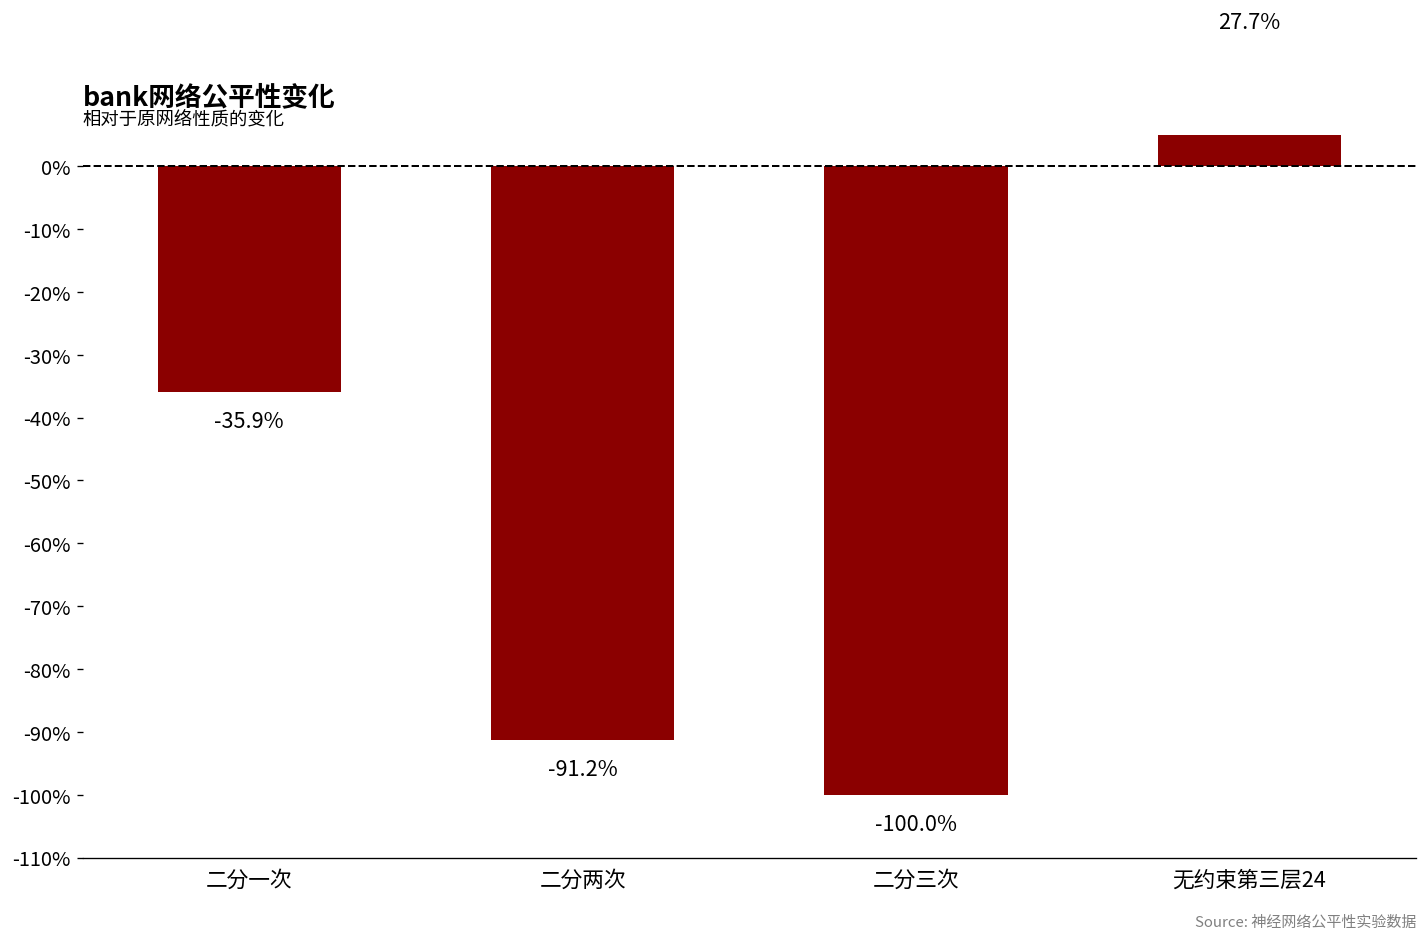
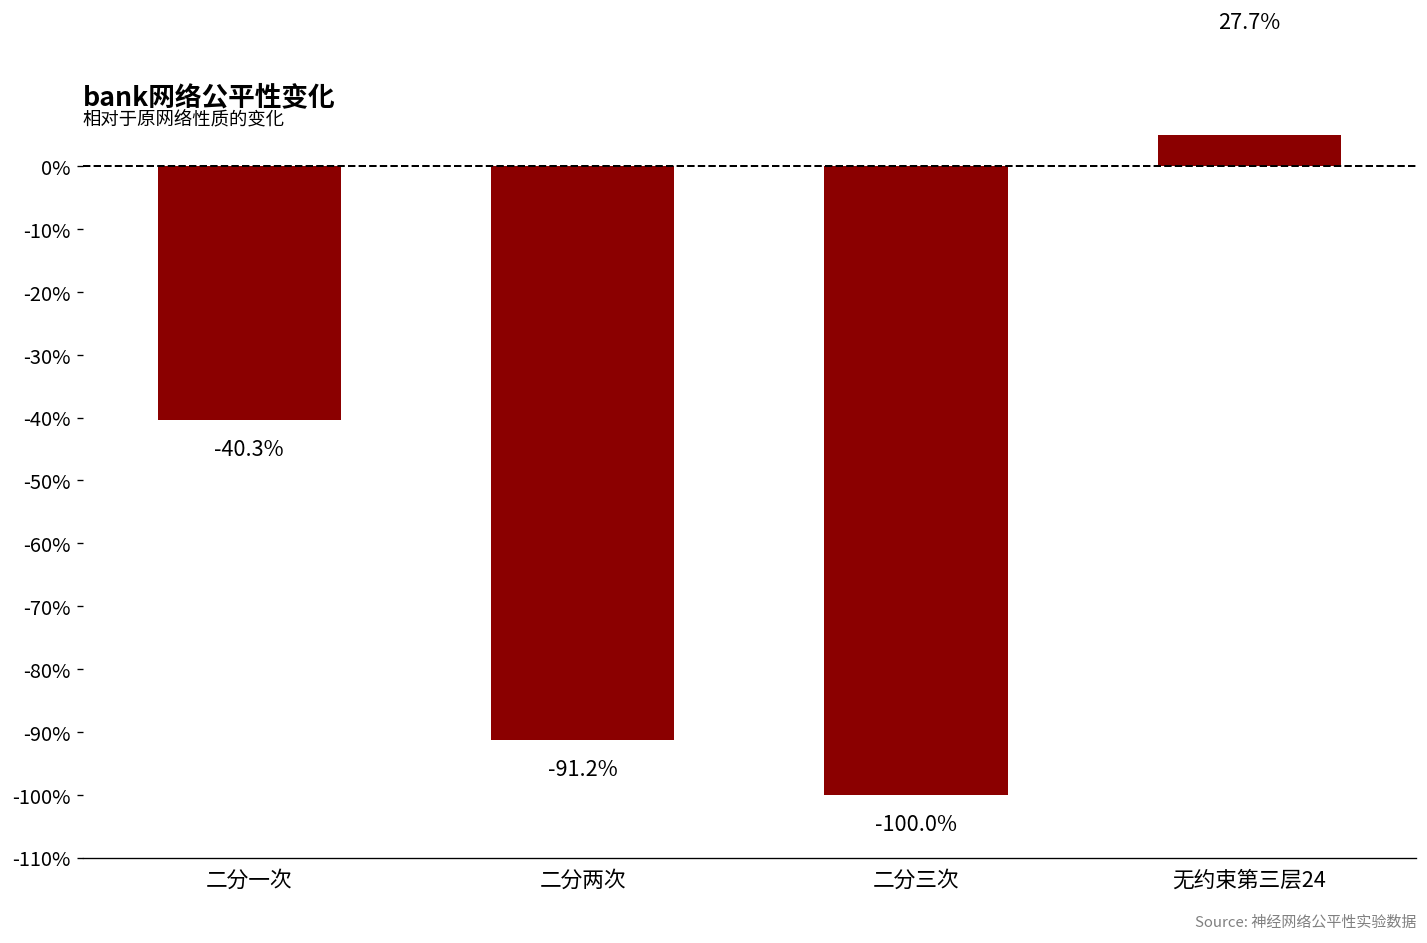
二分一次: -35.9% -> -40.3%
